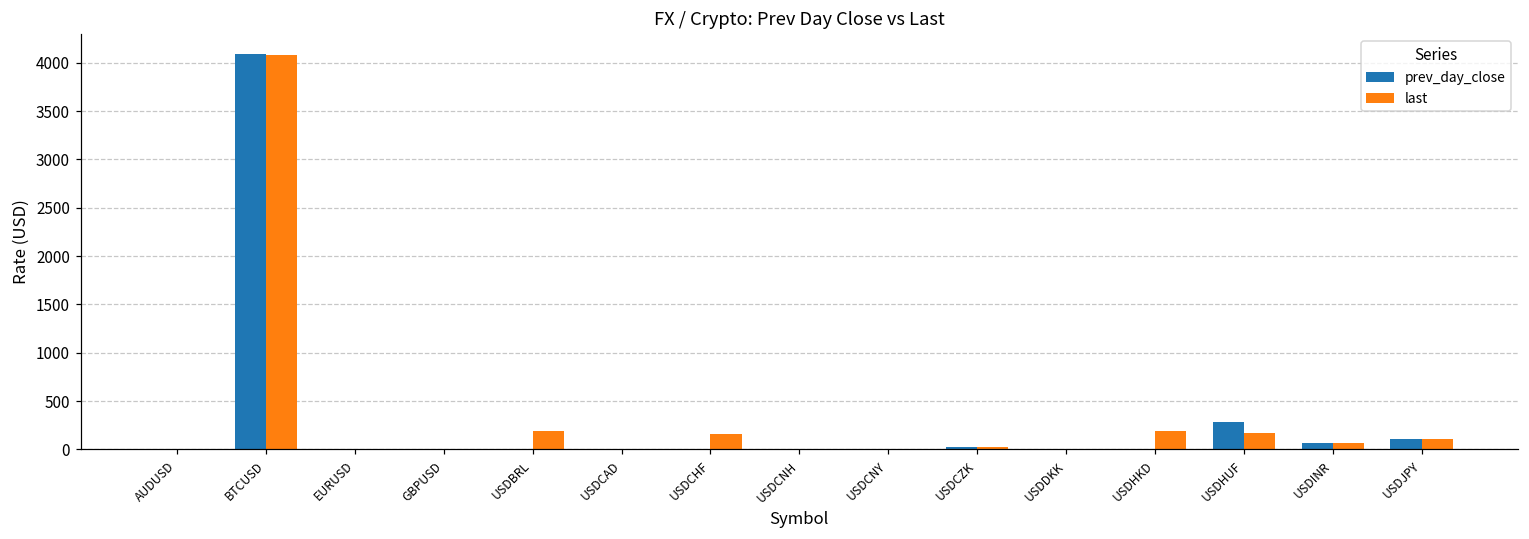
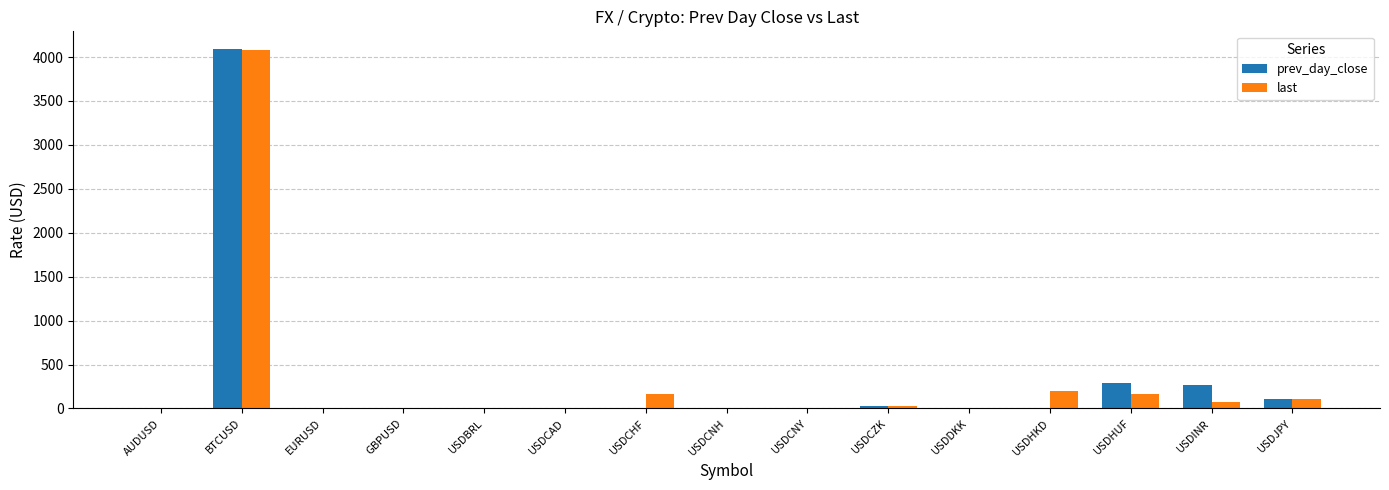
last, USDBRL: 200 -> 0
prev_day_close, USDINR: 100 -> 300
